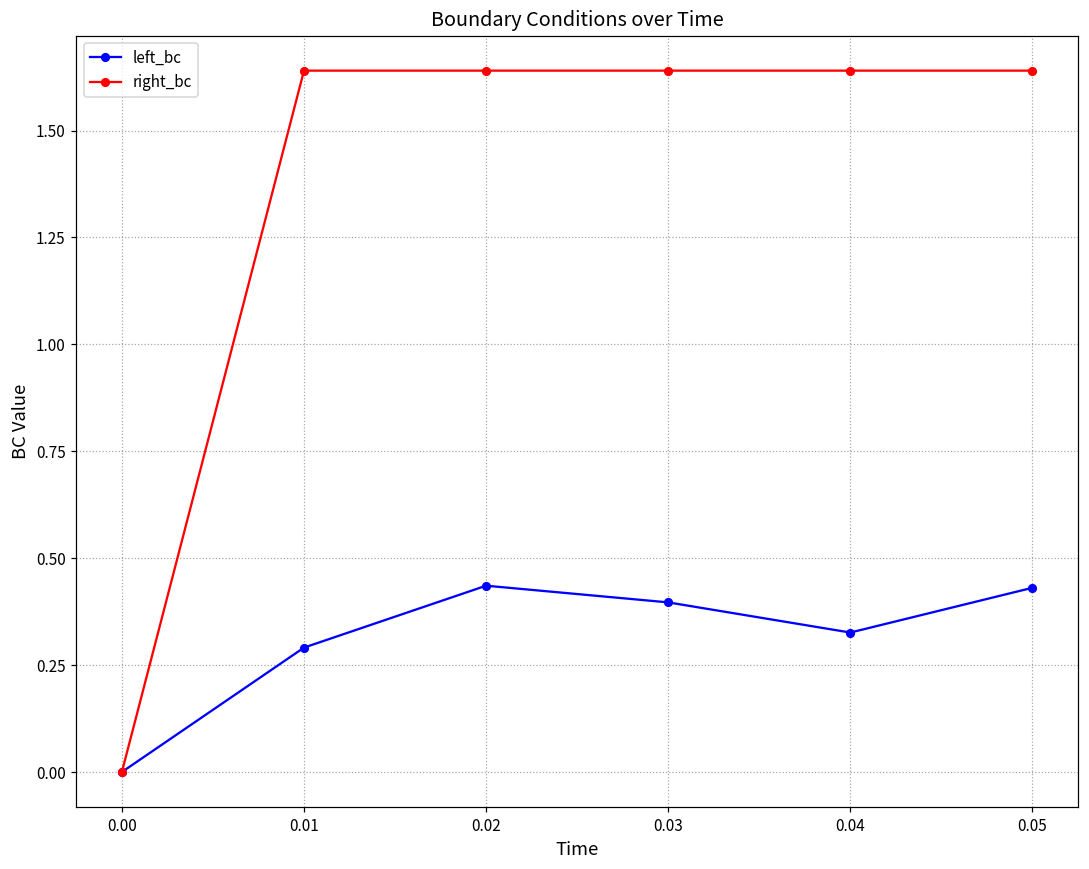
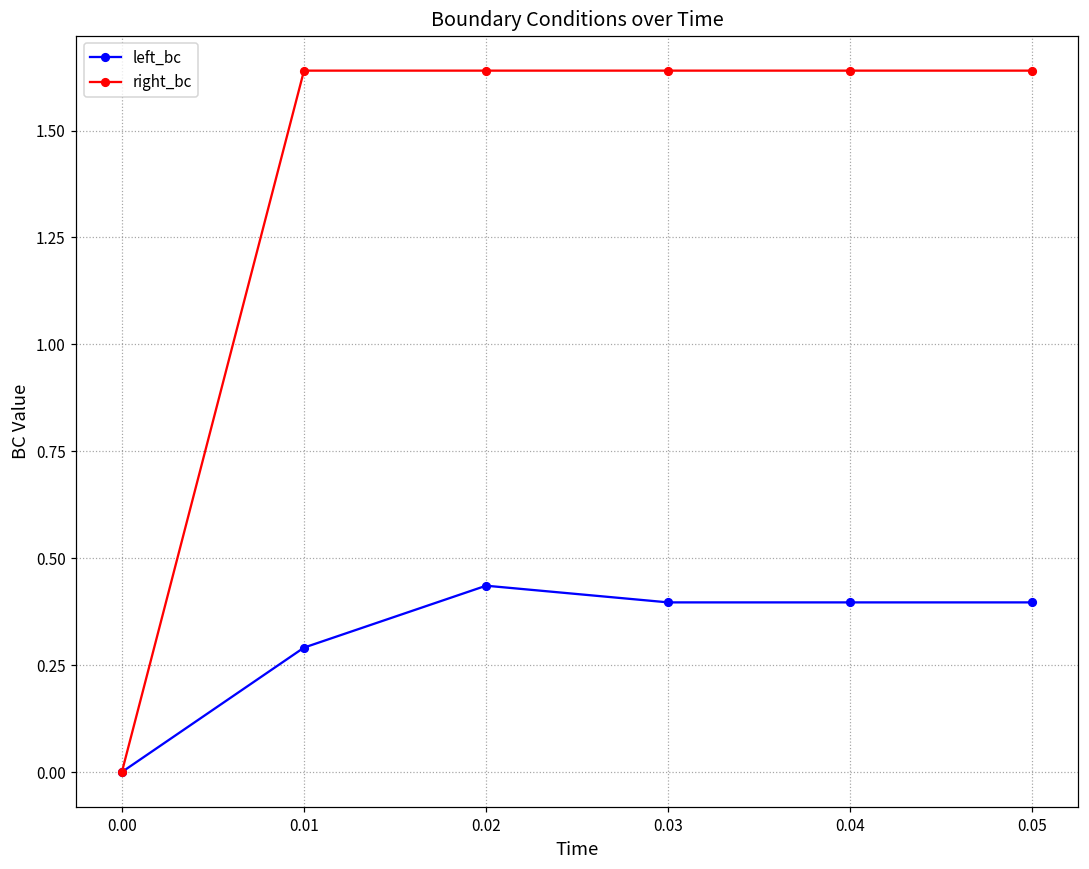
left_bc, 0.04: 0.33 -> 0.40
left_bc, 0.05: 0.43 -> 0.40
